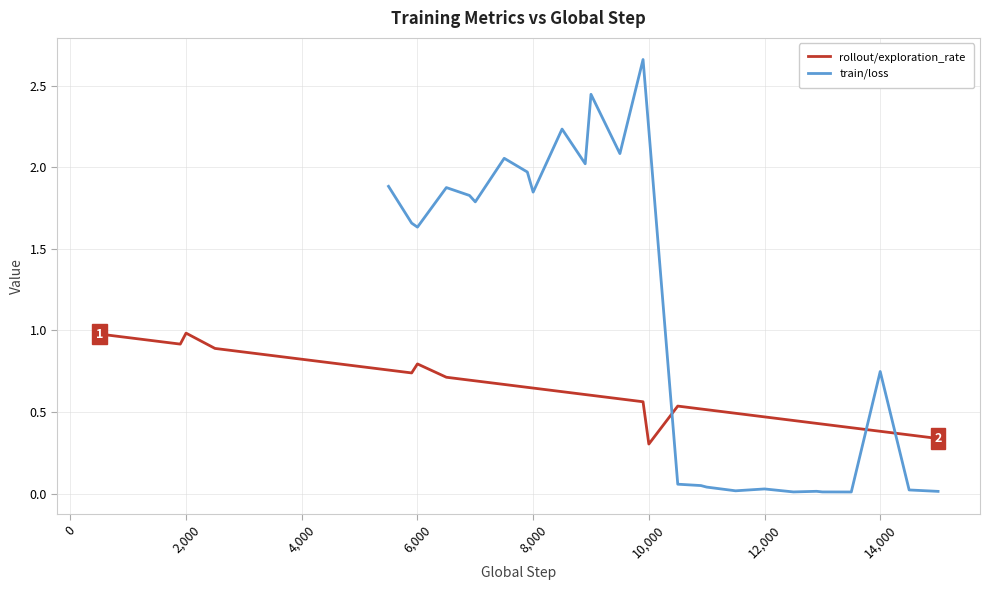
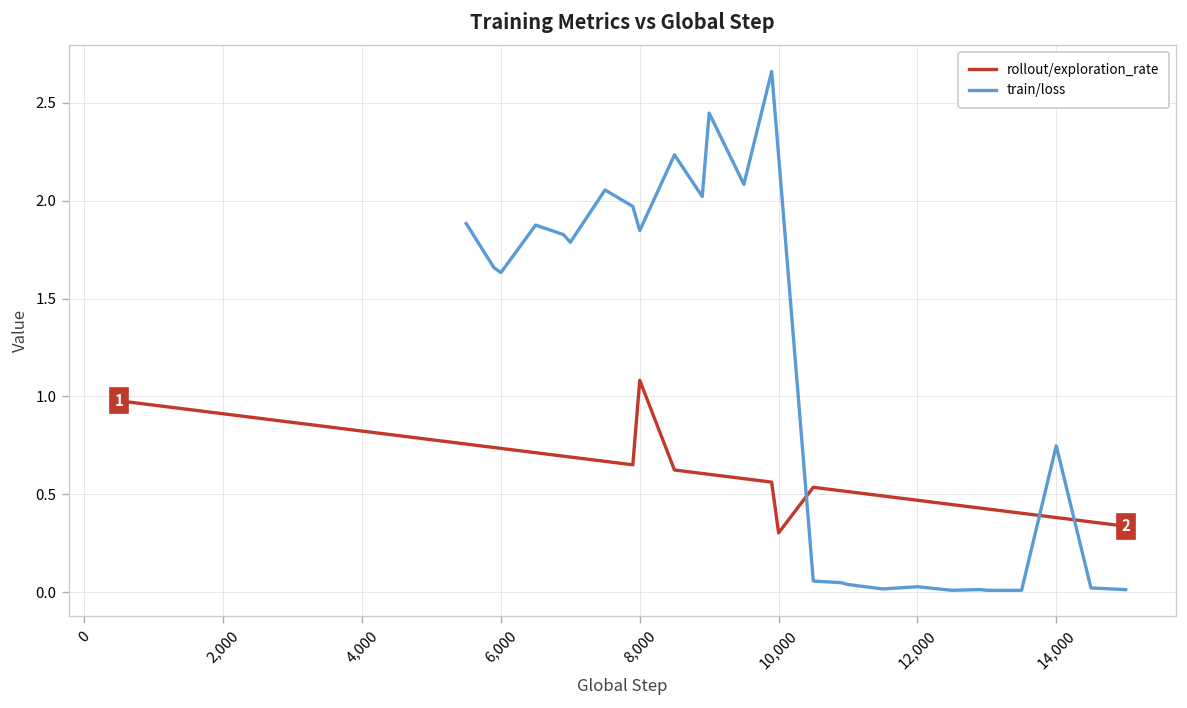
rollout/exploration_rate, 2,000: 0.98 -> 0.91
rollout/exploration_rate, 6,000: 0.79 -> 0.73
rollout/exploration_rate, 8,000: 0.65 -> 1.08
